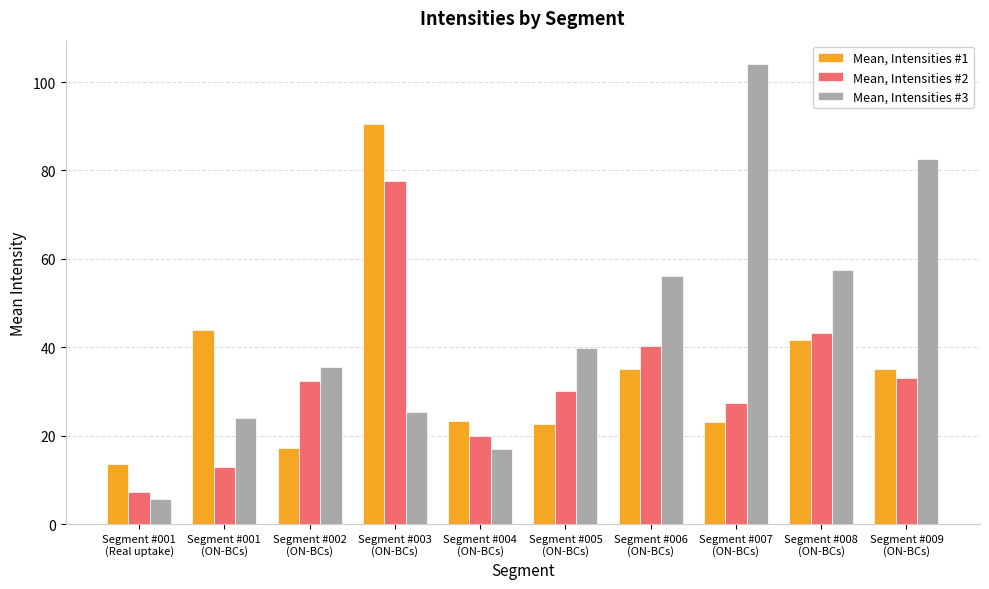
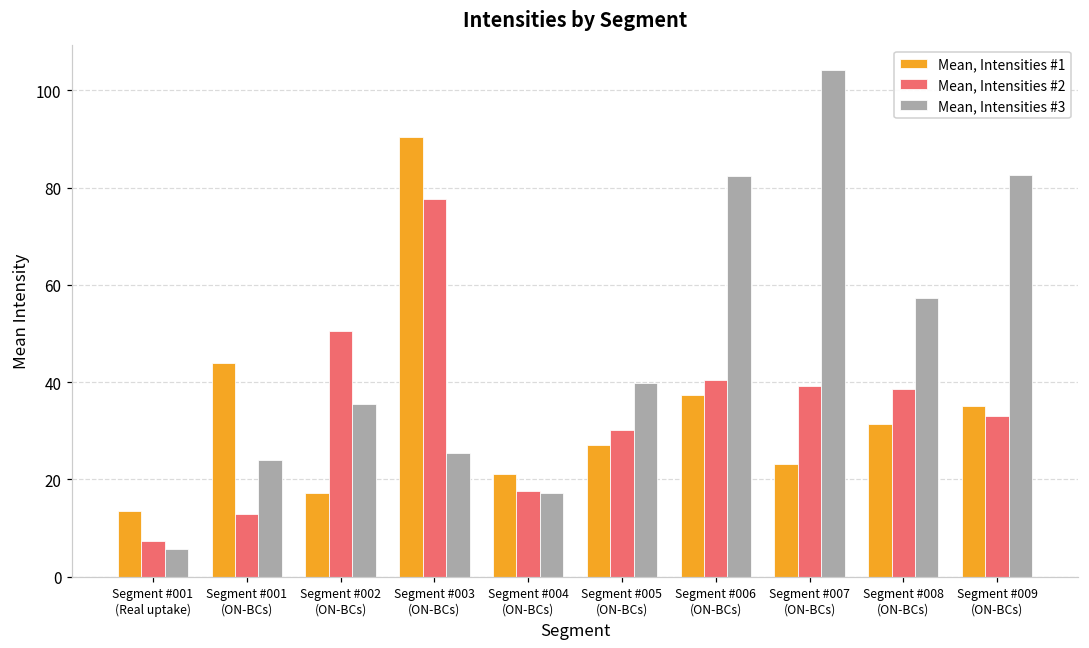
Mean, Intensities #2, Segment #002 (ON-BCs): 32 -> 50
Mean, Intensities #1, Segment #004 (ON-BCs): 23 -> 21
Mean, Intensities #2, Segment #004 (ON-BCs): 20 -> 18
Mean, Intensities #1, Segment #005 (ON-BCs): 23 -> 27
Mean, Intensities #1, Segment #006 (ON-BCs): 35 -> 37
Mean, Intensities #3, Segment #006 (ON-BCs): 56 -> 82
Mean, Intensities #2, Segment #007 (ON-BCs): 27 -> 39
Mean, Intensities #1, Segment #008 (ON-BCs): 42 -> 31
Mean, Intensities #2, Segment #008 (ON-BCs): 43 -> 39
